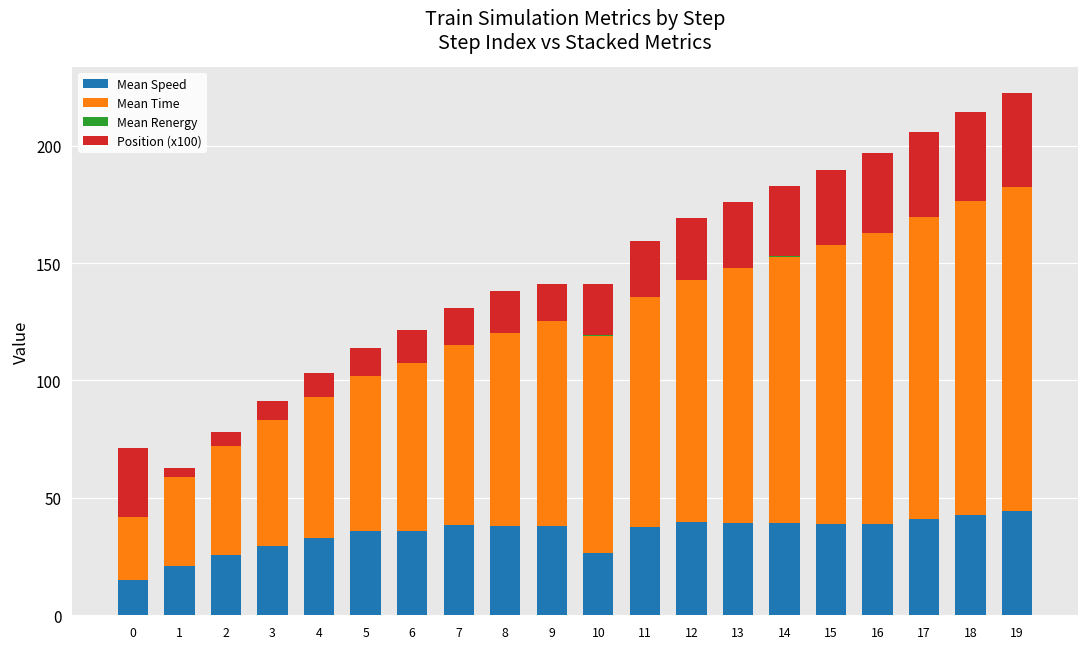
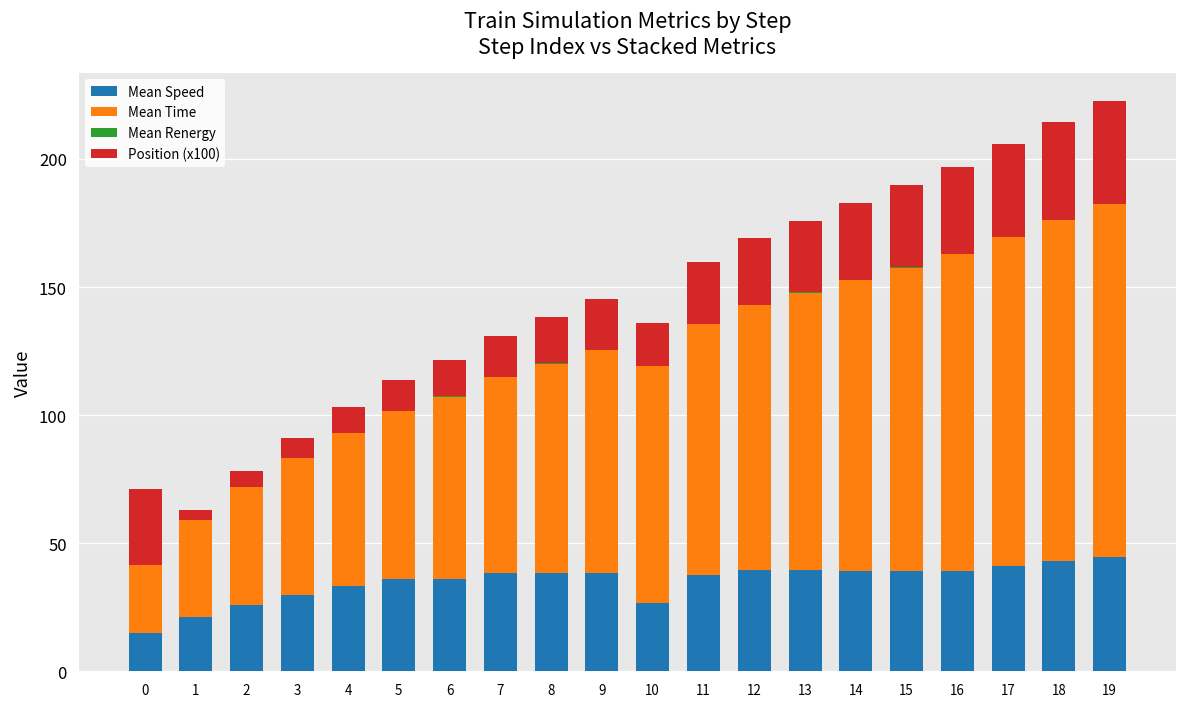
Position (x100), 9: 16 -> 20
Position (x100), 10: 22 -> 17
